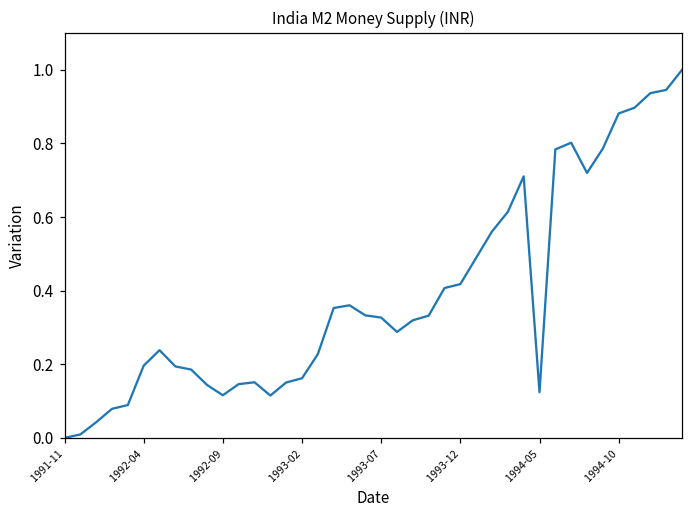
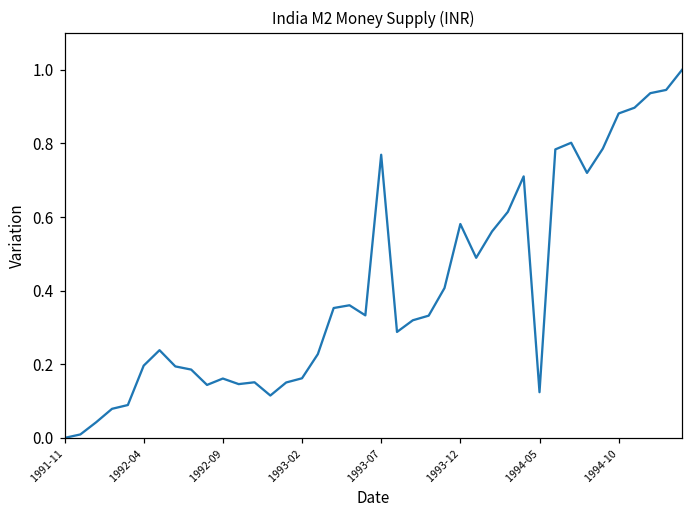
1992-09: 0.12 -> 0.16
1993-07: 0.33 -> 0.77
1993-12: 0.42 -> 0.58
